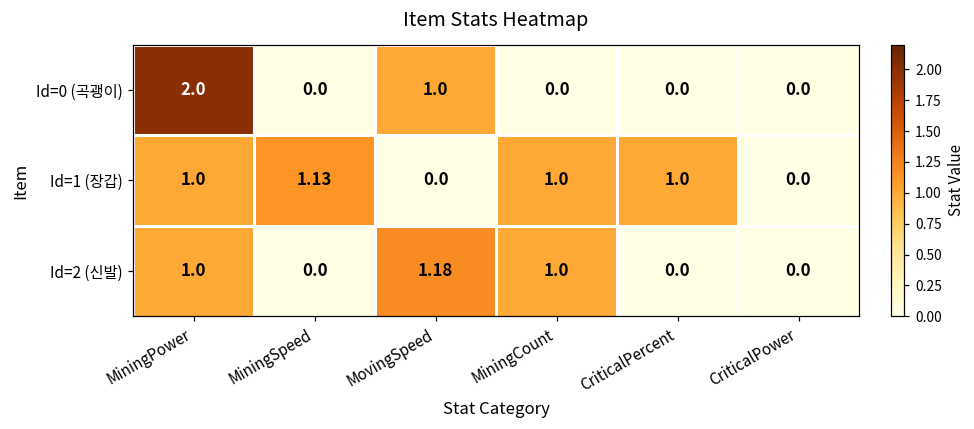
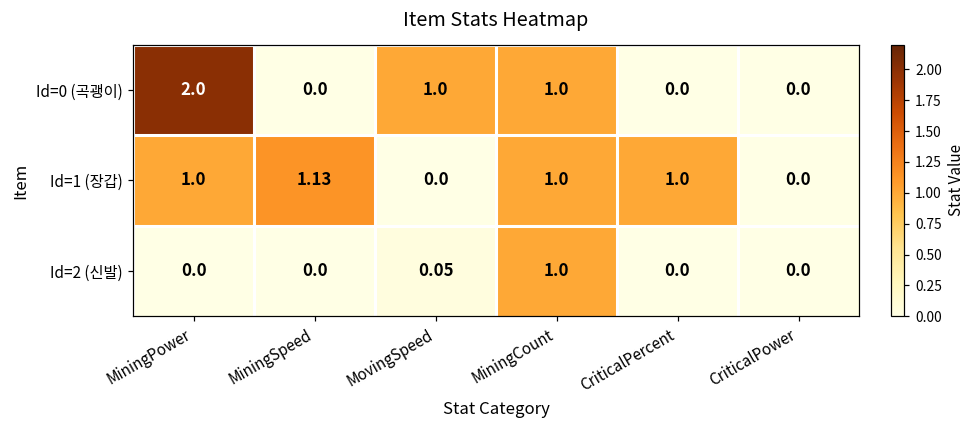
Id=0 (곡괭이), MiningCount: 0.0 -> 1.0
Id=2 (신발), MiningPower: 1.0 -> 0.0
Id=2 (신발), MovingSpeed: 1.18 -> 0.05
